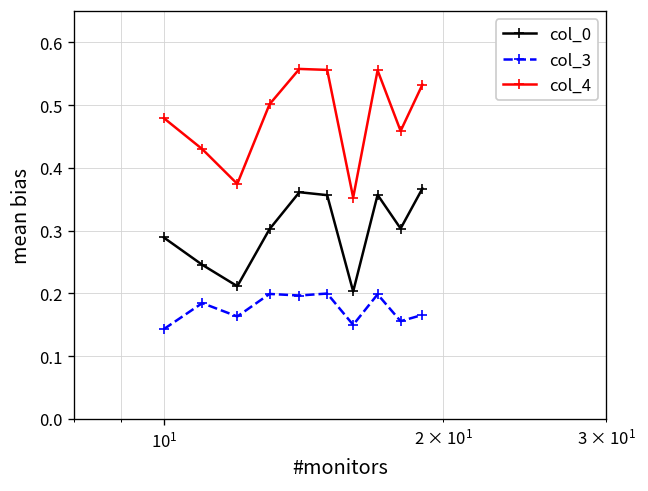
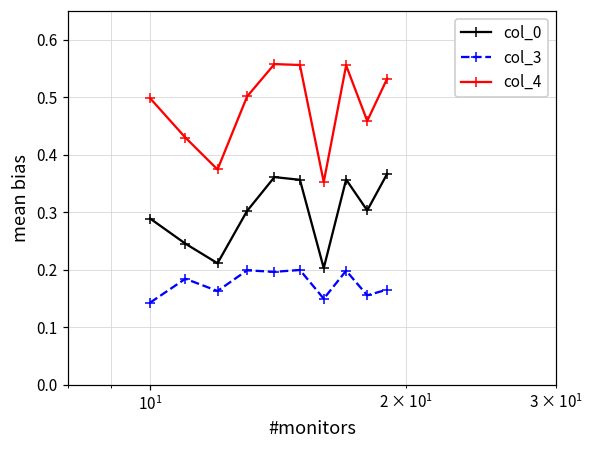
col_4, 10^1: 0.48 -> 0.50
